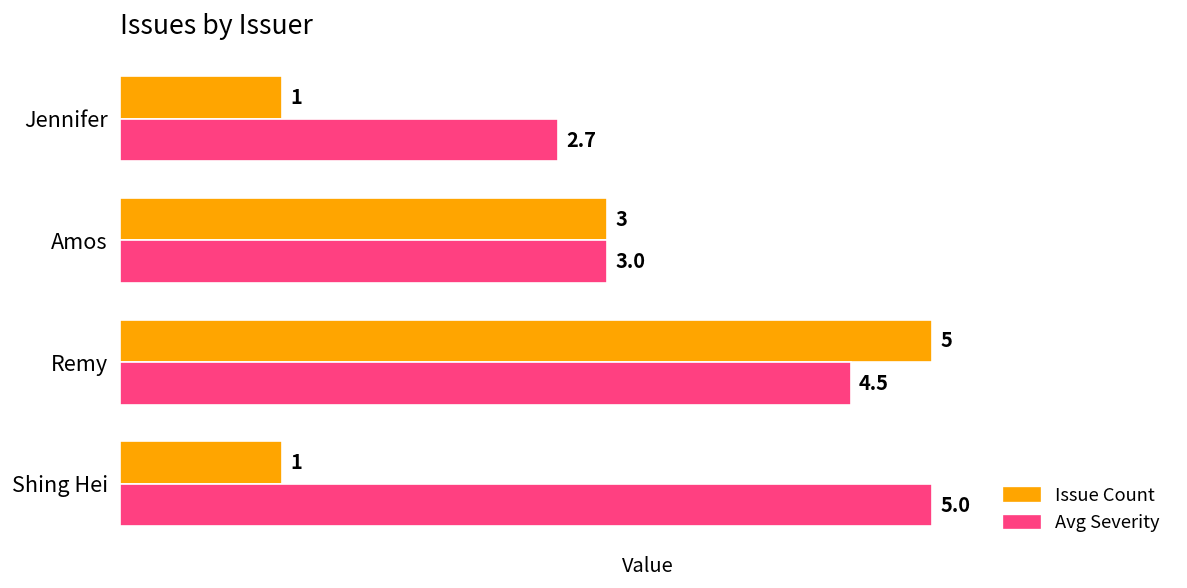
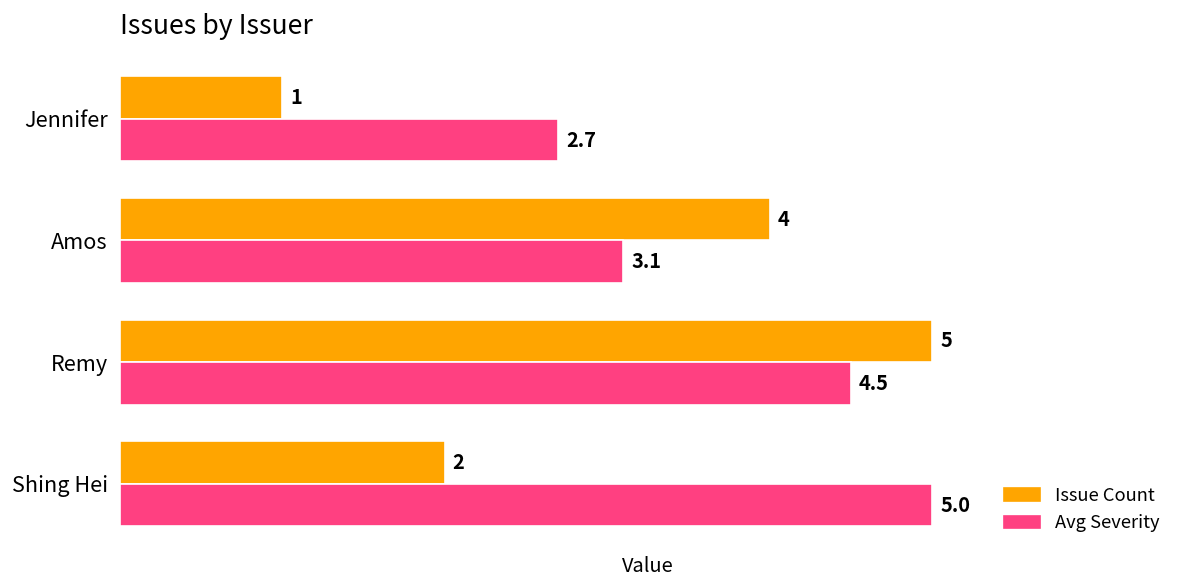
Issue Count, Amos: 3 -> 4
Avg Severity, Amos: 3.0 -> 3.1
Issue Count, Shing Hei: 1 -> 2
